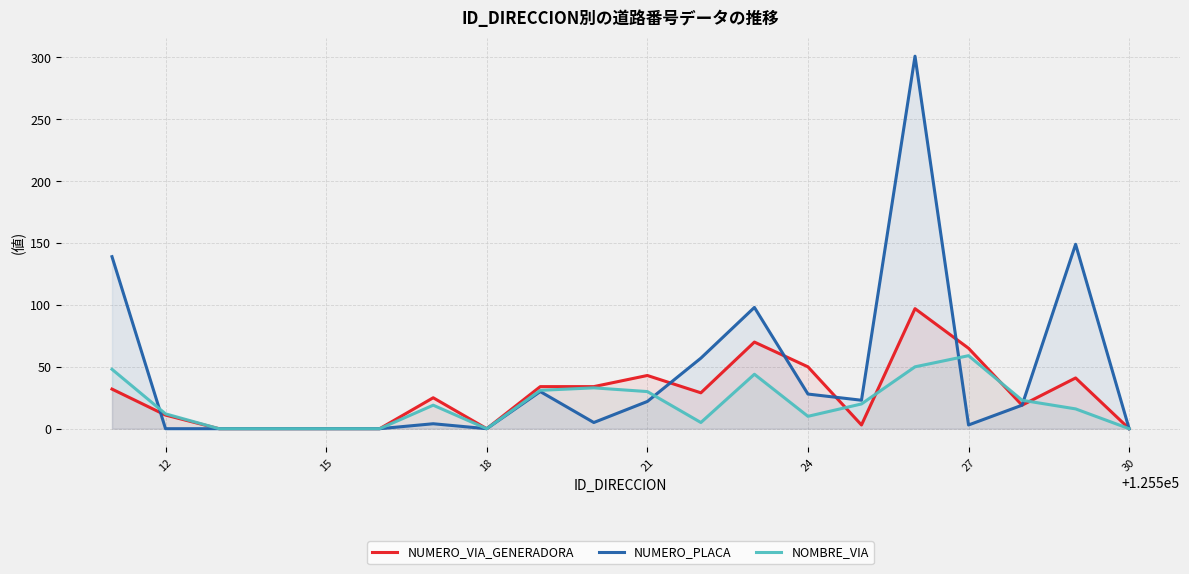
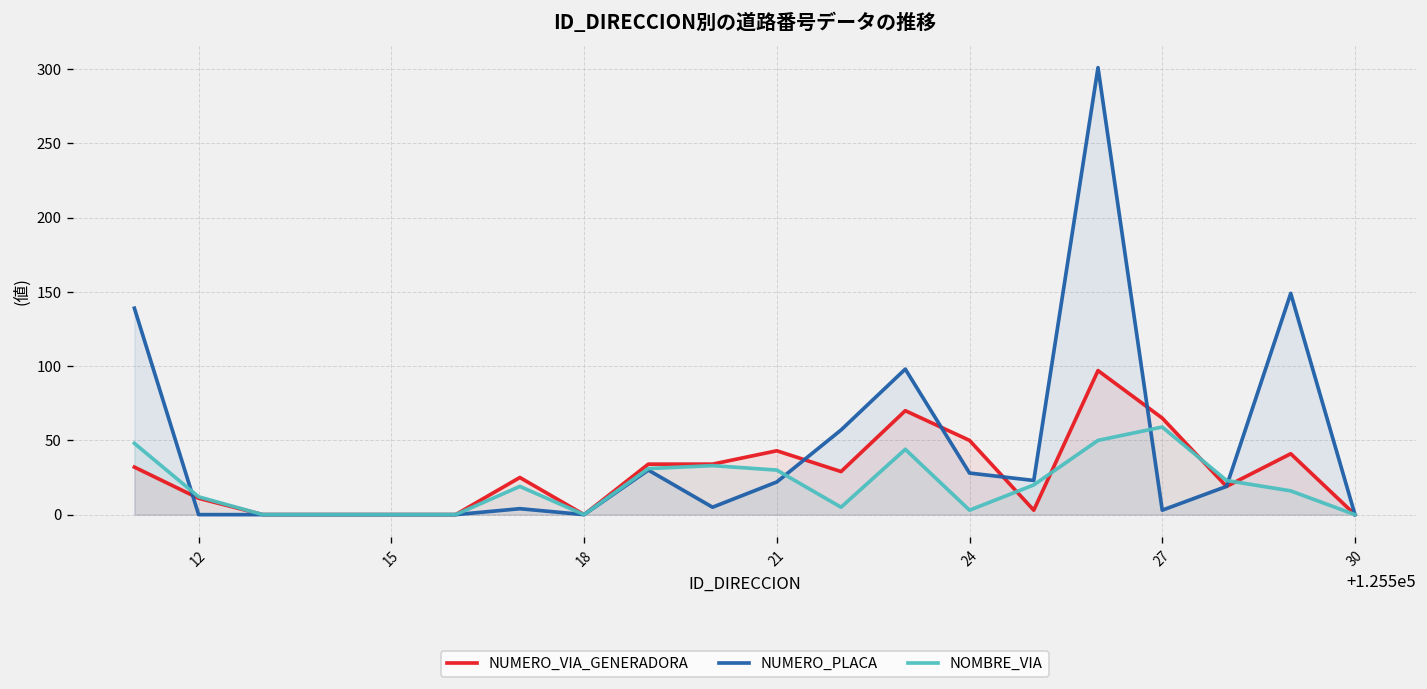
NOMBRE_VIA, 24: 10 -> 3
